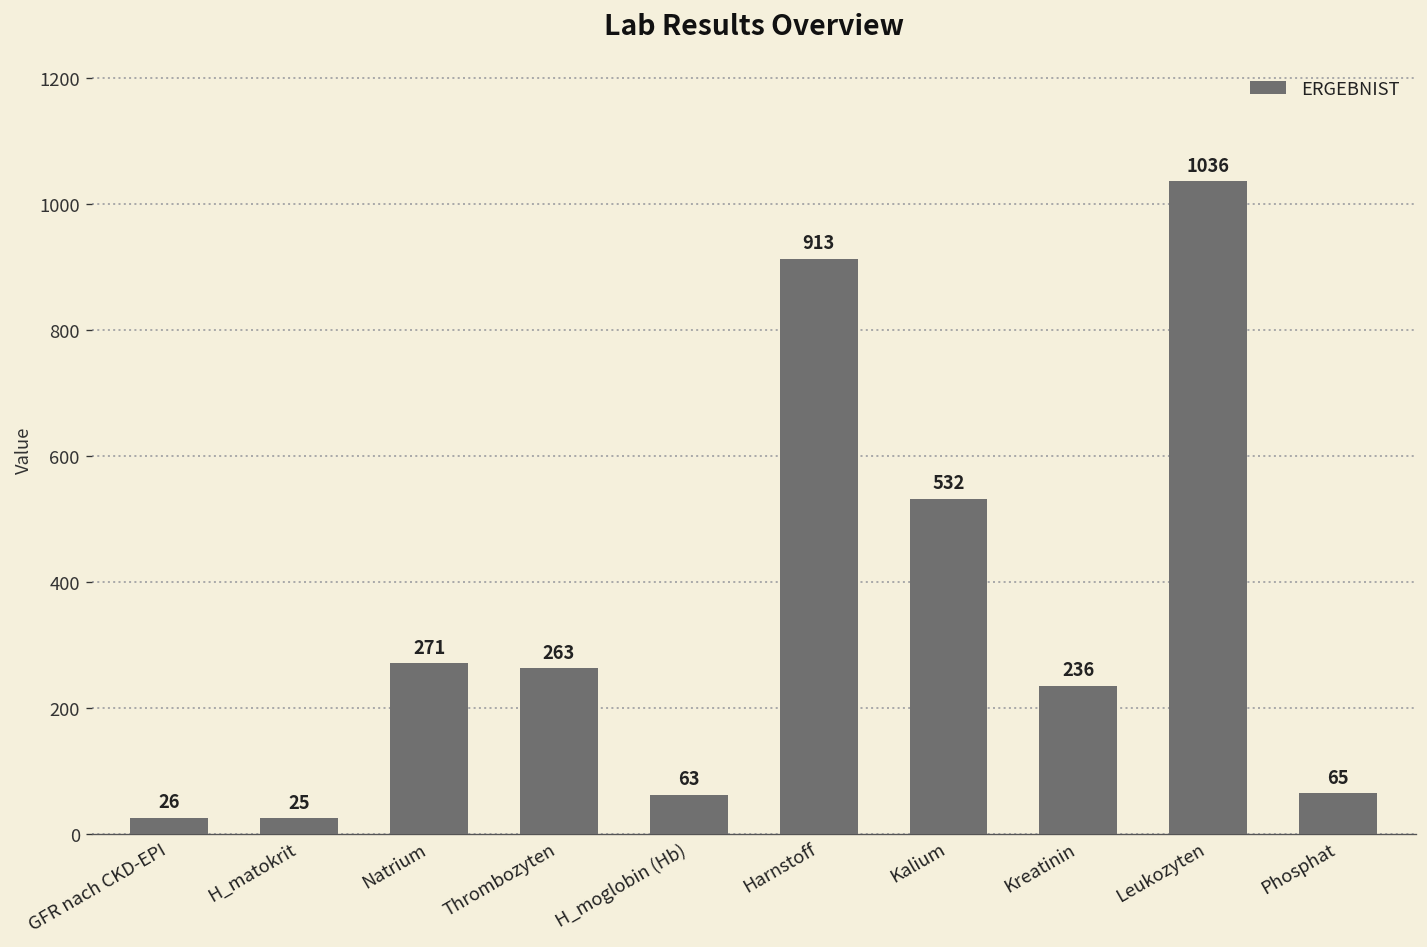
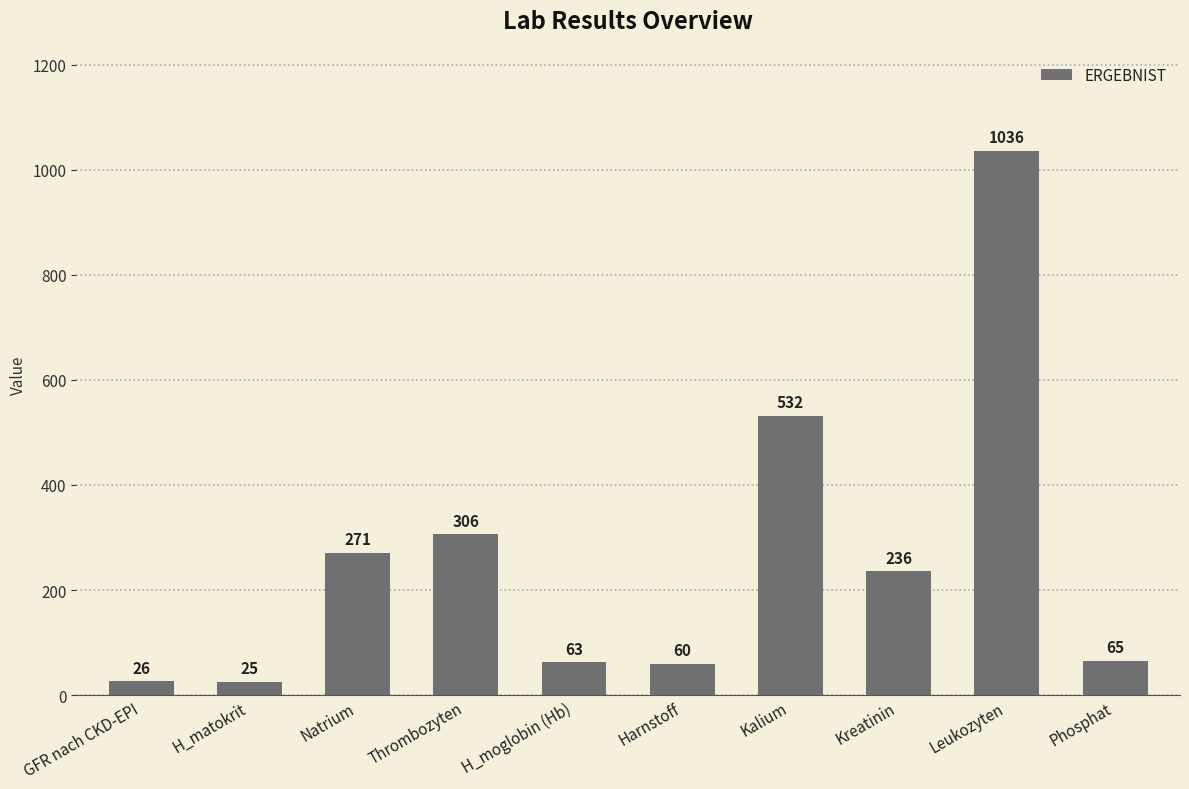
Thrombozyten: 263 -> 306
Harnstoff: 913 -> 60
